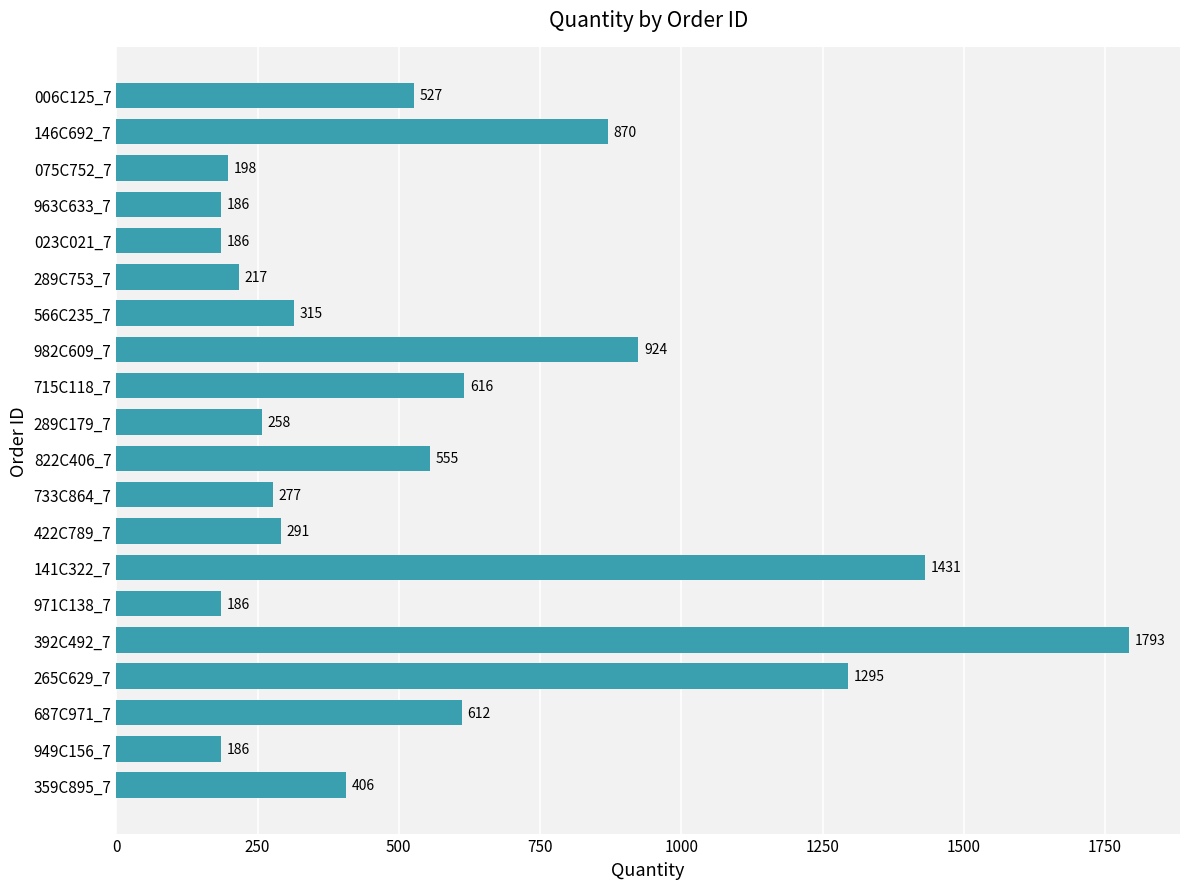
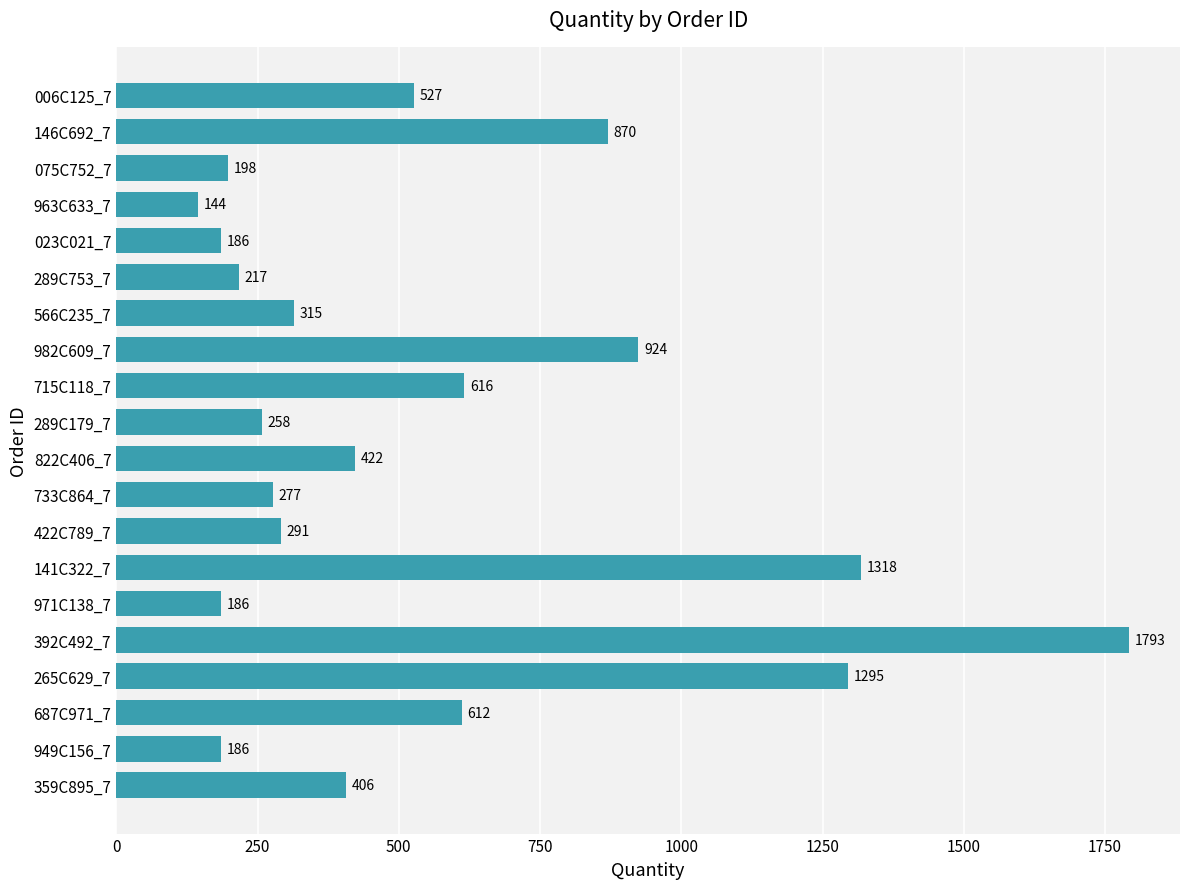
963C633_7: 186 -> 144
822C406_7: 555 -> 422
141C322_7: 1431 -> 1318
